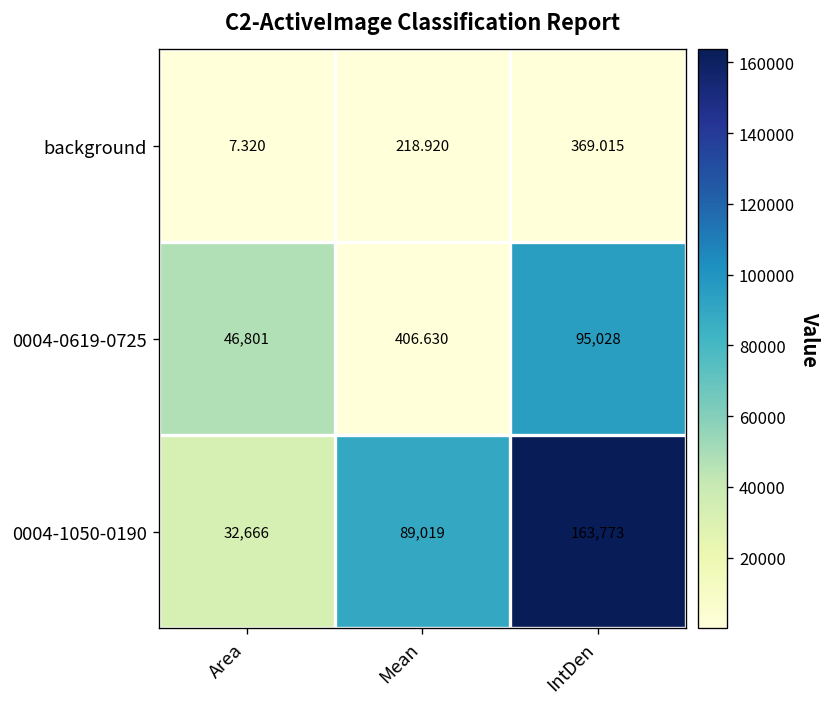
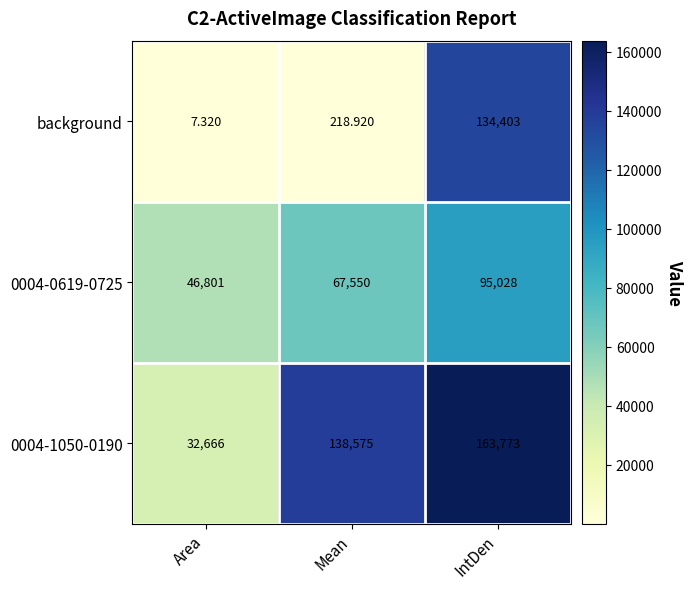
background, IntDen: 369.015 -> 134,403
0004-0619-0725, Mean: 406.630 -> 67,550
0004-1050-0190, Mean: 89,019 -> 138,575
